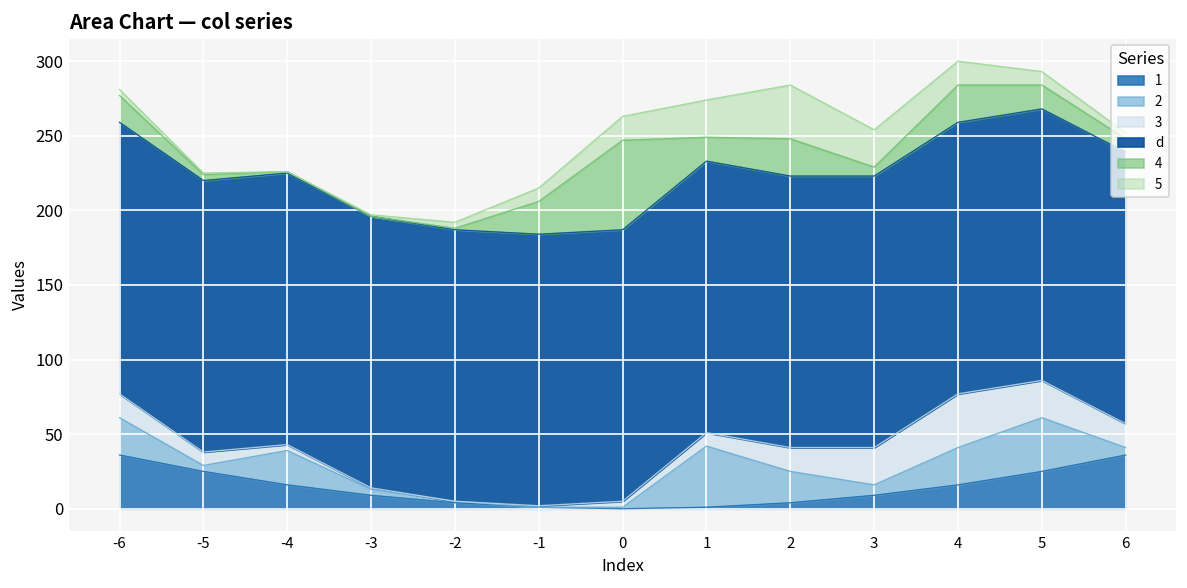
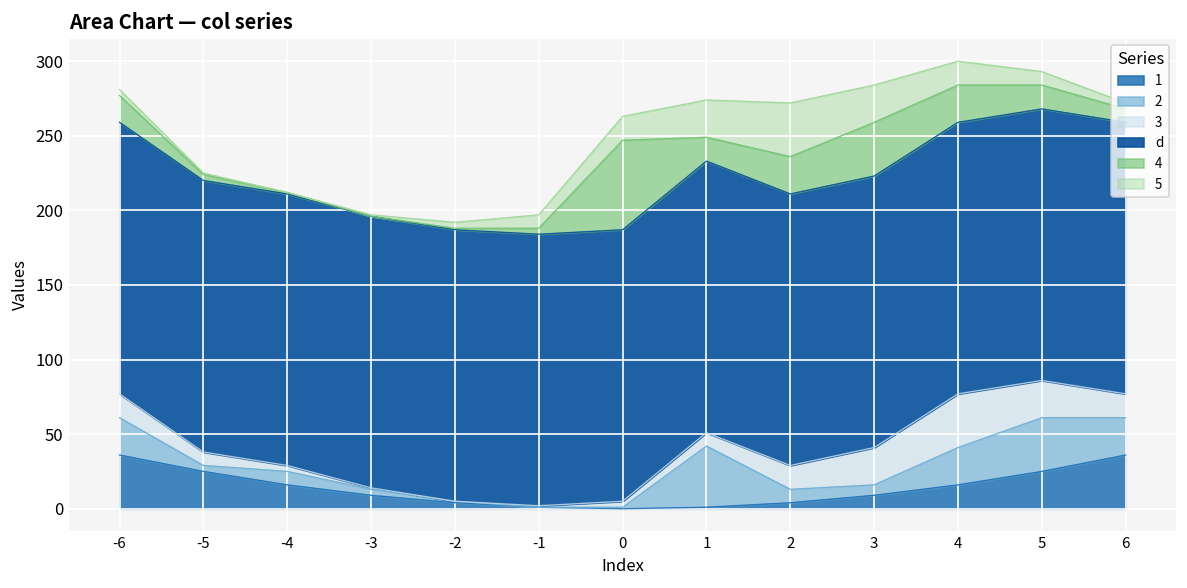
2, -4: 23 -> 9
4, -1: 22 -> 4
2, 2: 21 -> 9
4, 3: 6 -> 36
2, 6: 5 -> 25
